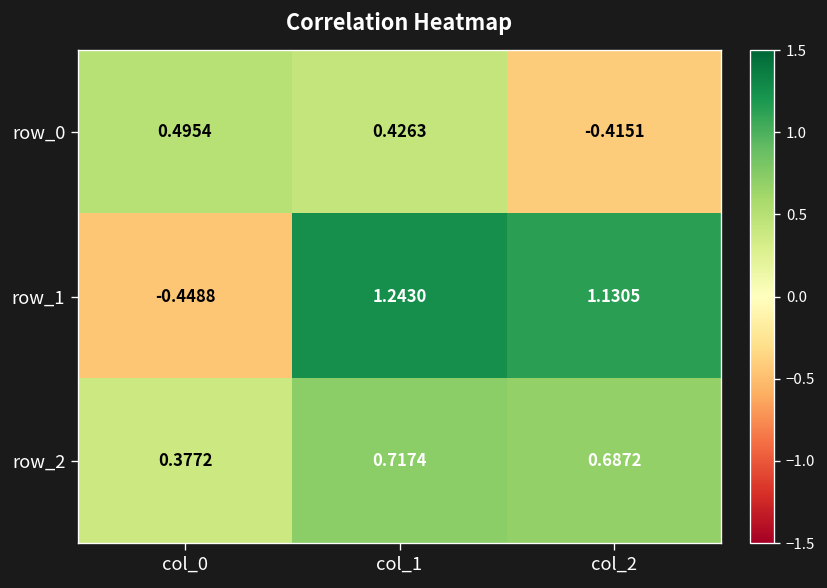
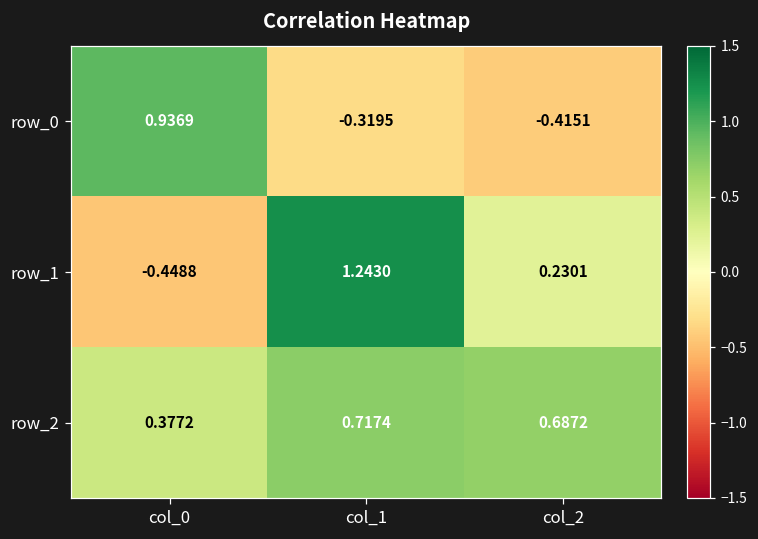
row_0, col_0: 0.4954 -> 0.9369
row_0, col_1: 0.4263 -> -0.3195
row_1, col_2: 1.1305 -> 0.2301
